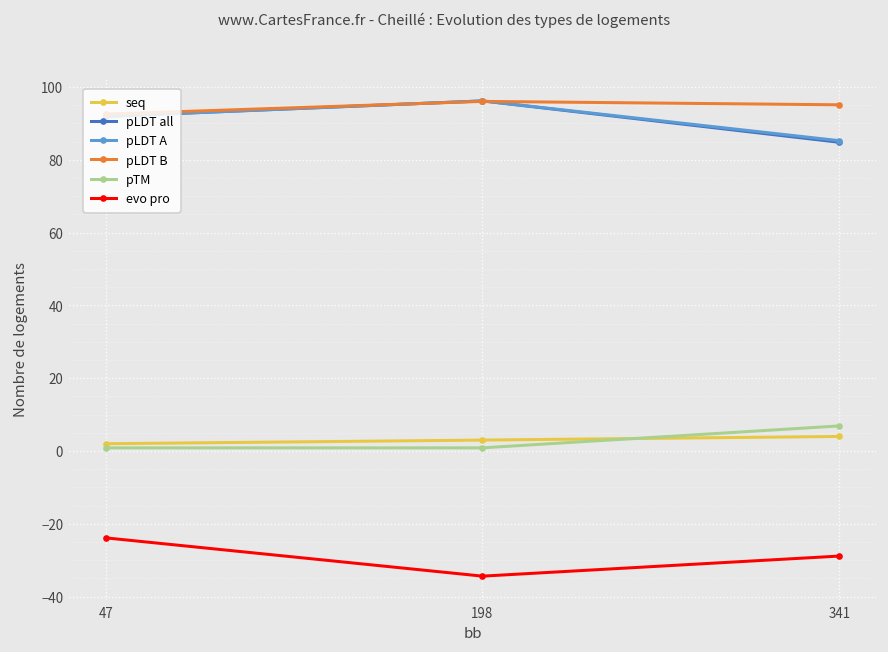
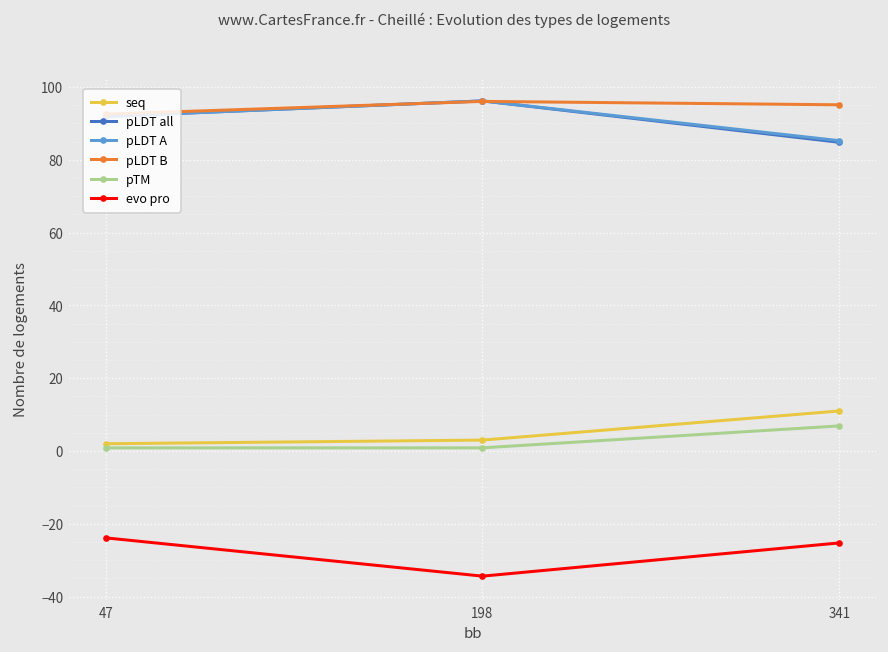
seq, 341: 4 -> 11
evo pro, 341: -29 -> -25
